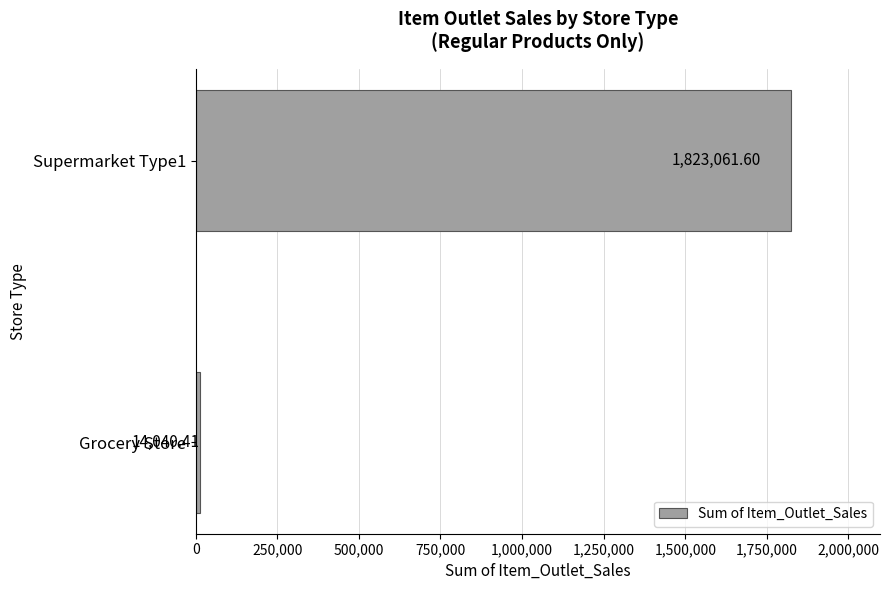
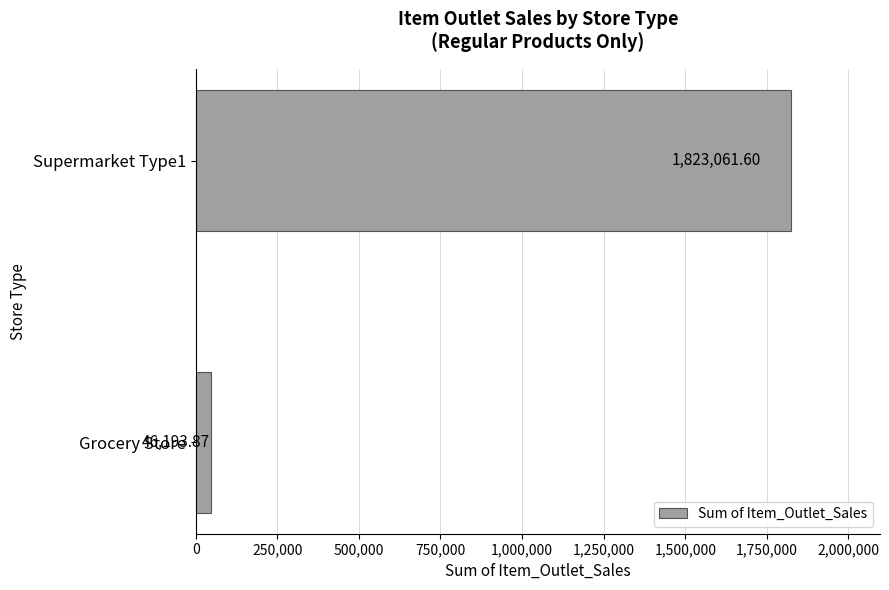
Grocery Store: 14,040.41 -> 46,193.87
